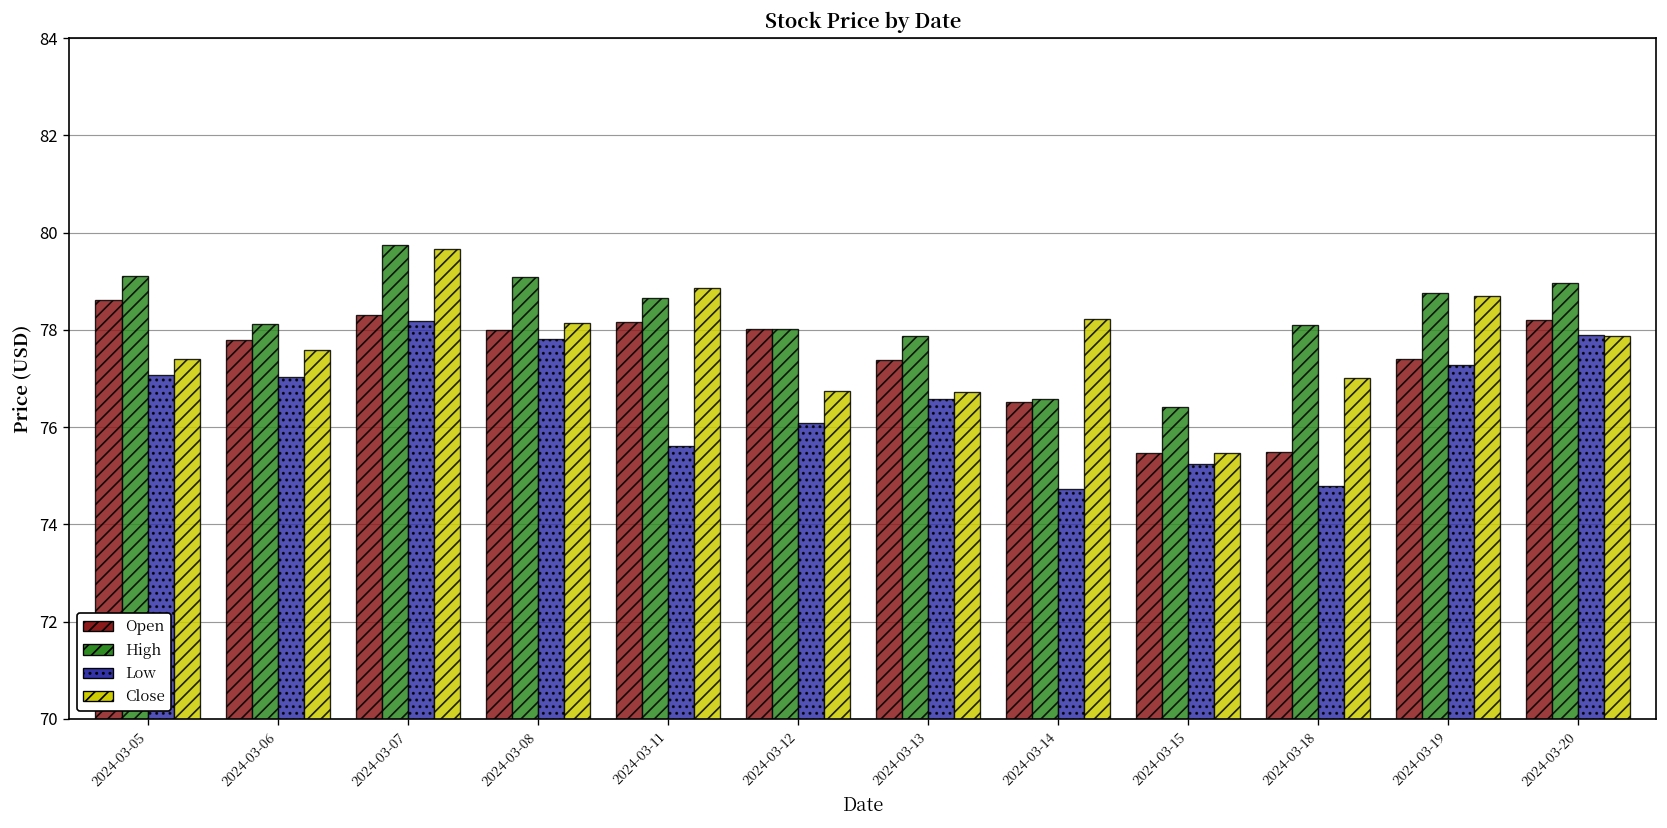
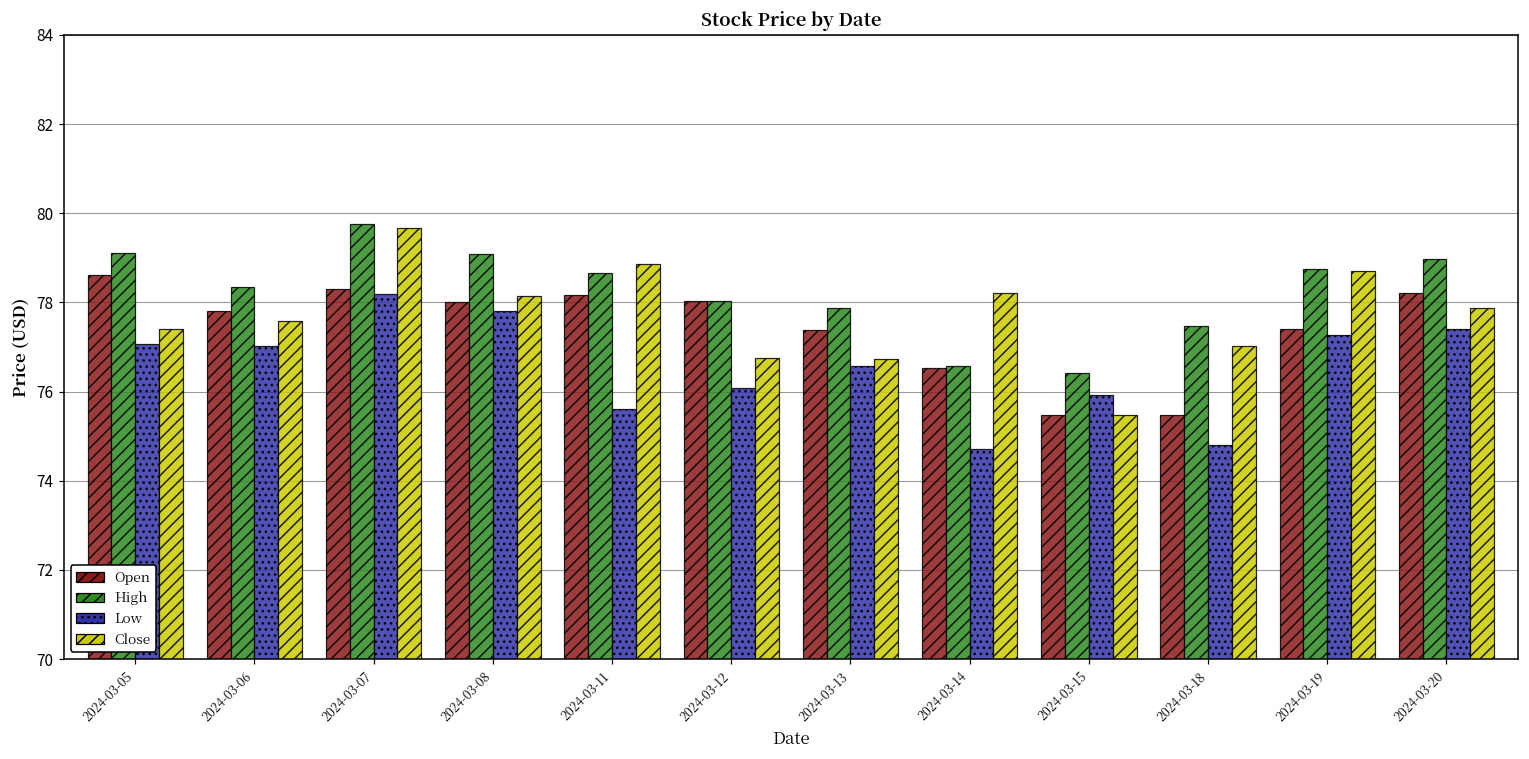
High, 2024-03-06: 78.1 -> 78.4
Low, 2024-03-15: 75.3 -> 75.9
High, 2024-03-18: 78.1 -> 77.5
Low, 2024-03-20: 77.9 -> 77.4
